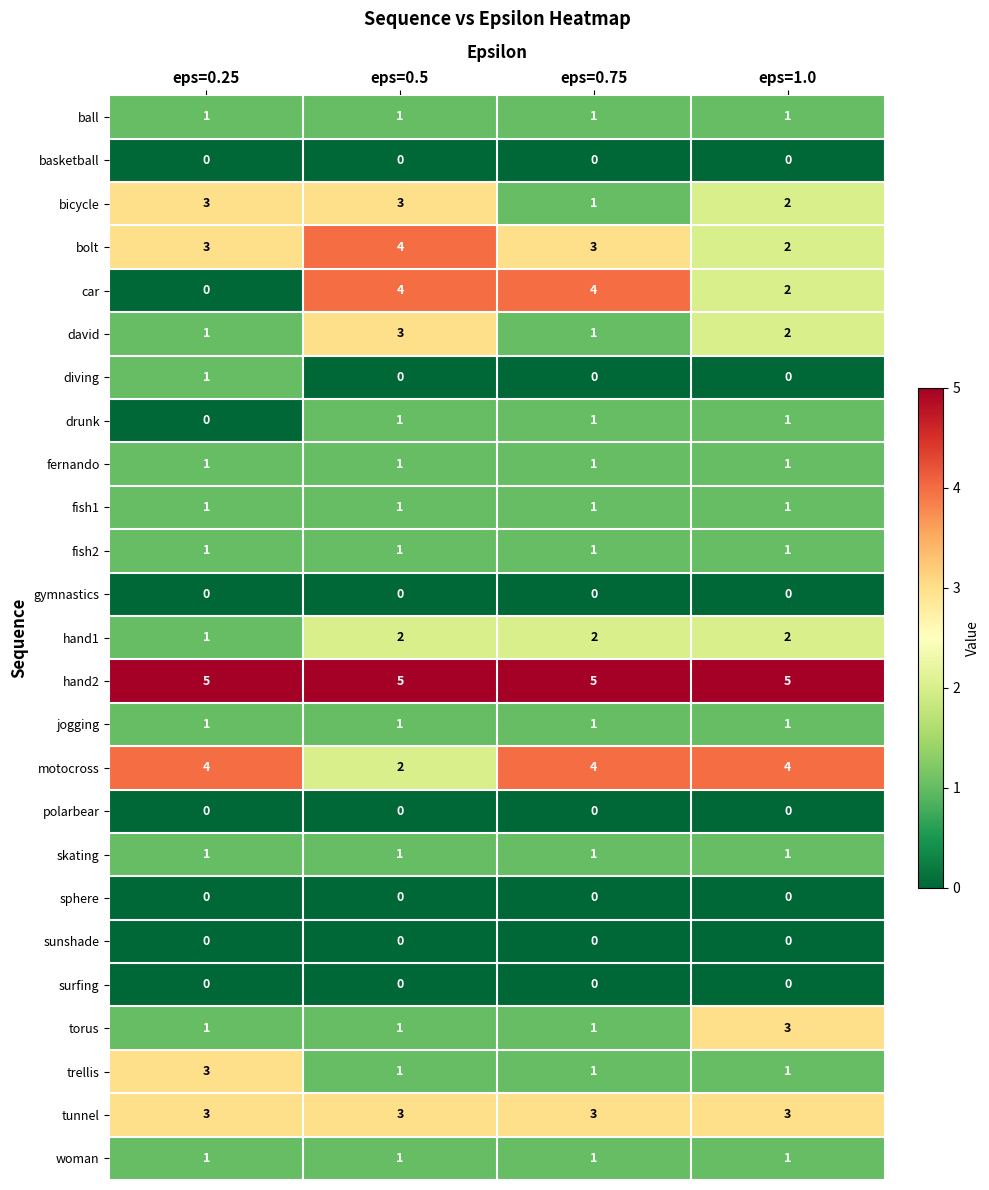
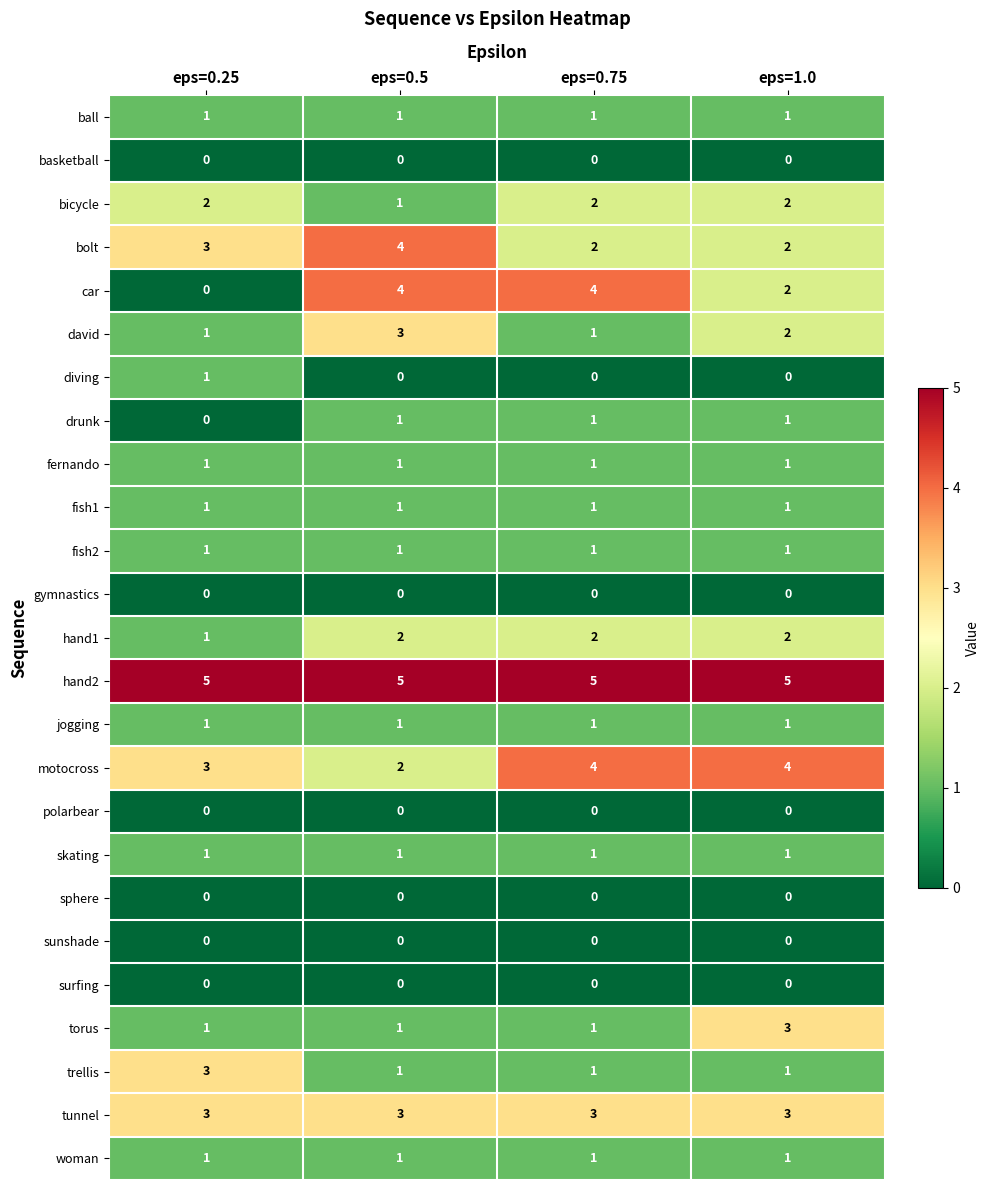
bicycle, eps=0.25: 3 -> 2
bicycle, eps=0.5: 3 -> 1
bicycle, eps=0.75: 1 -> 2
bolt, eps=0.75: 3 -> 2
motocross, eps=0.25: 4 -> 3
